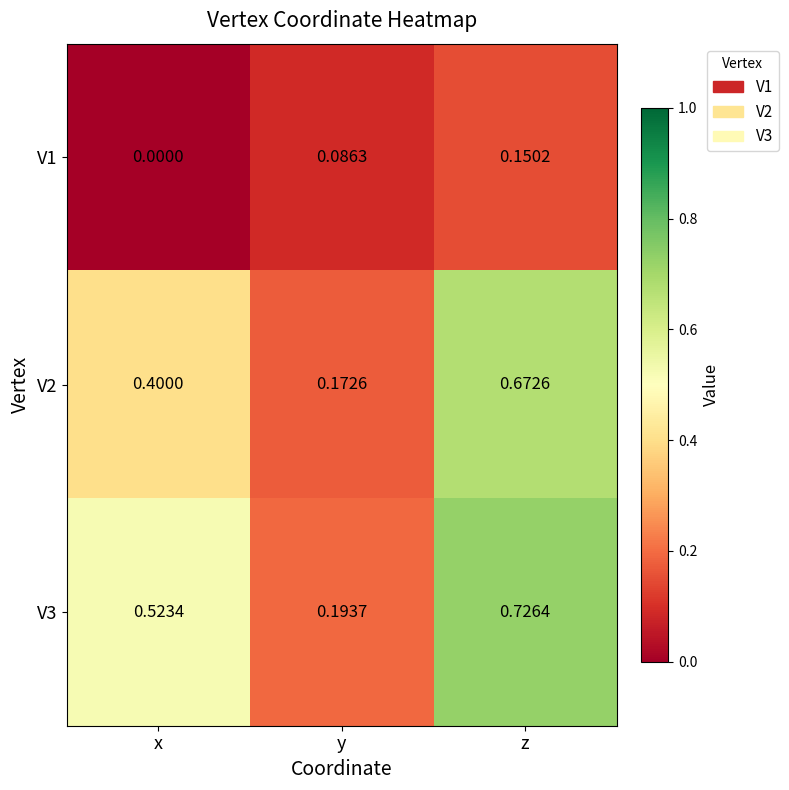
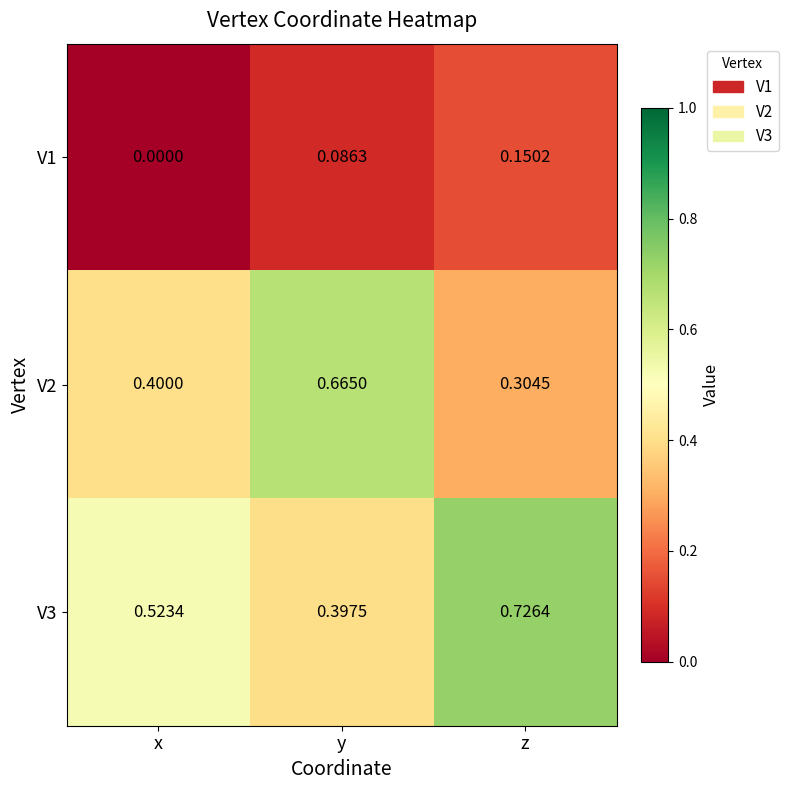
V2, y: 0.1726 -> 0.6650
V2, z: 0.6726 -> 0.3045
V3, y: 0.1937 -> 0.3975
